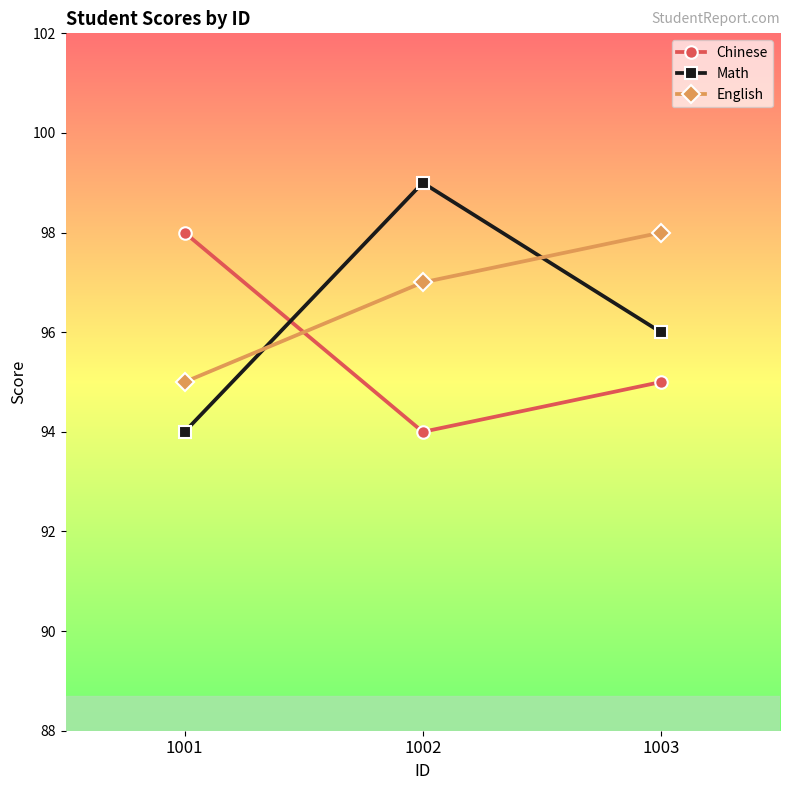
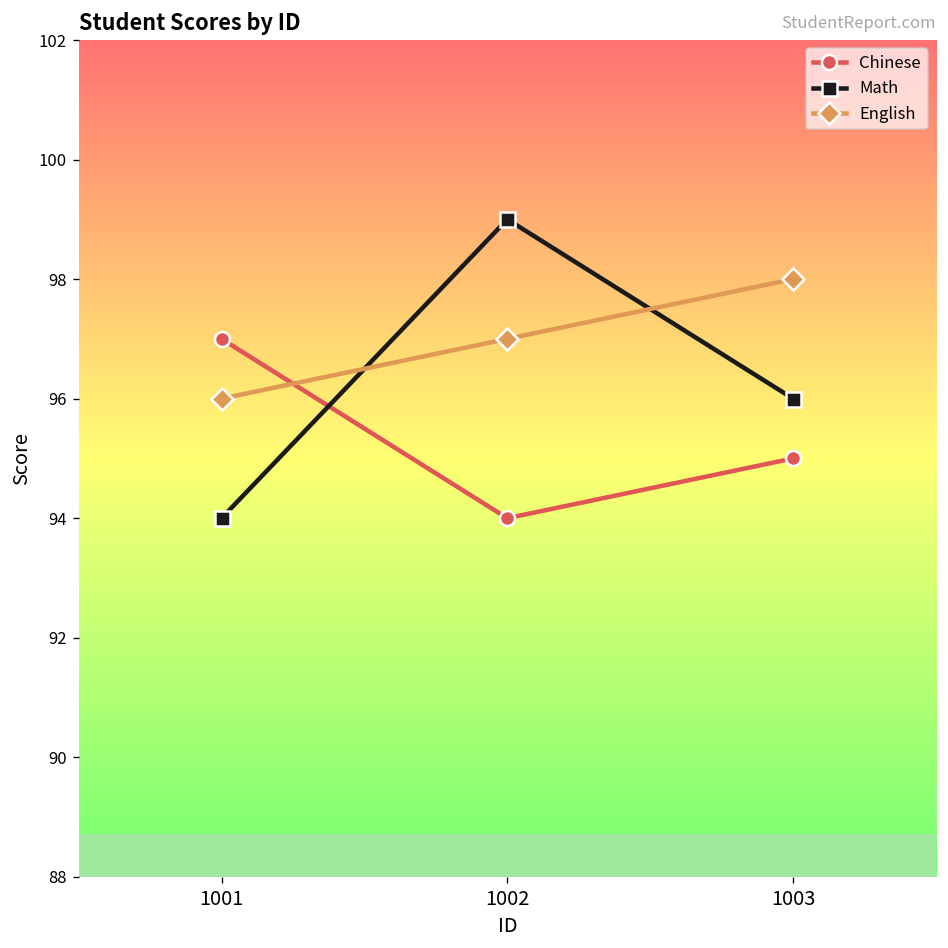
Chinese, 1001: 98 -> 97
English, 1001: 95 -> 96
